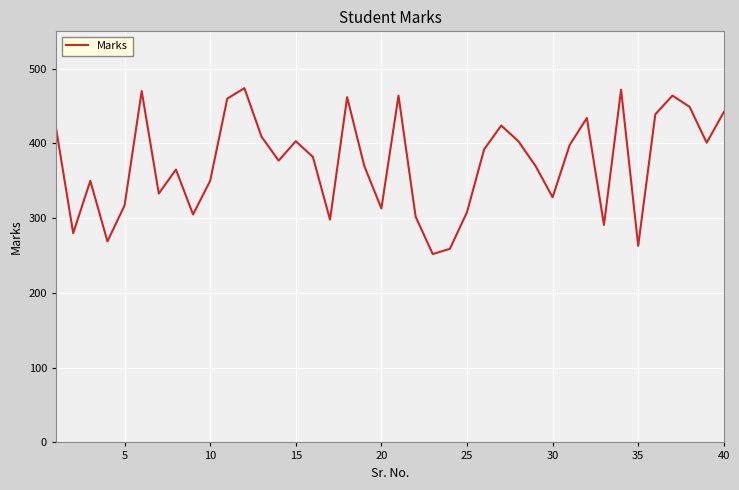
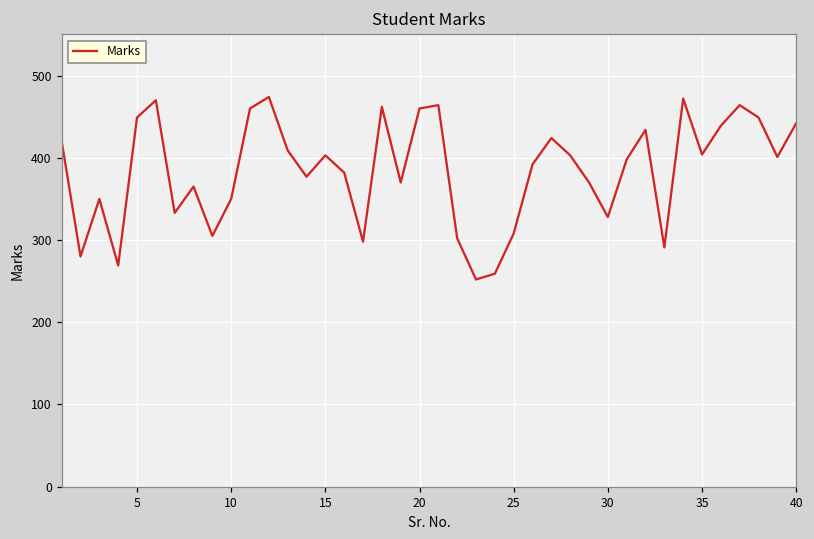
5: 320 -> 450
20: 310 -> 460
35: 260 -> 400
